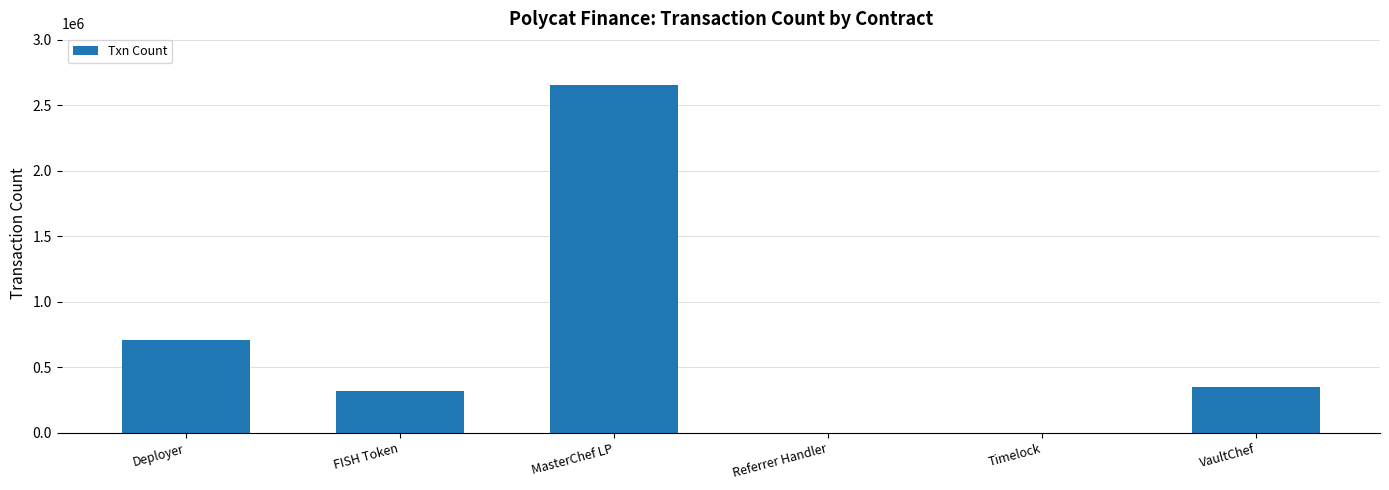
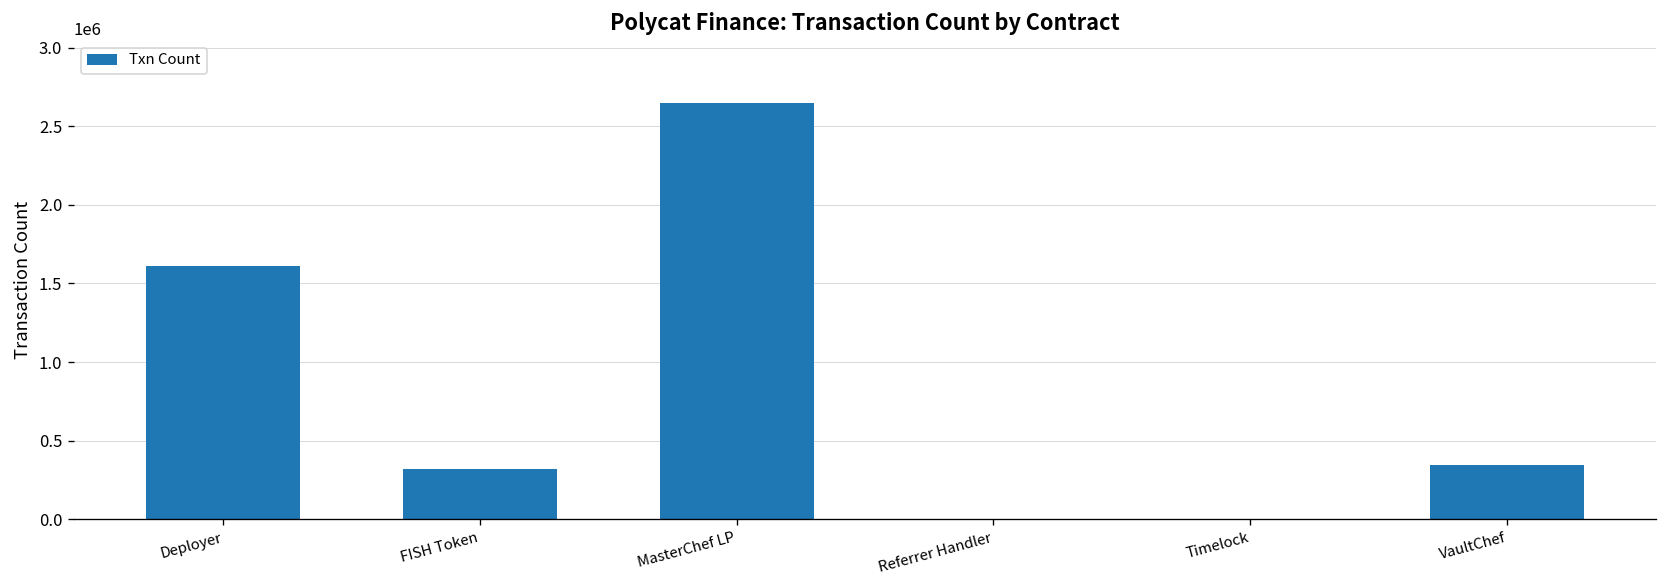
Deployer: 700000 -> 1610000
